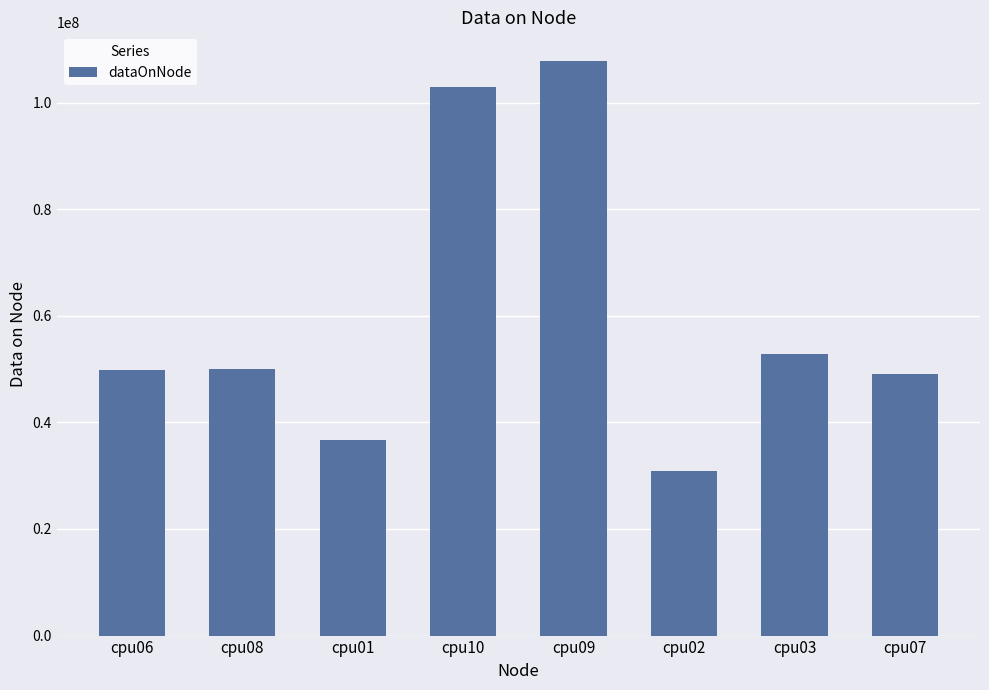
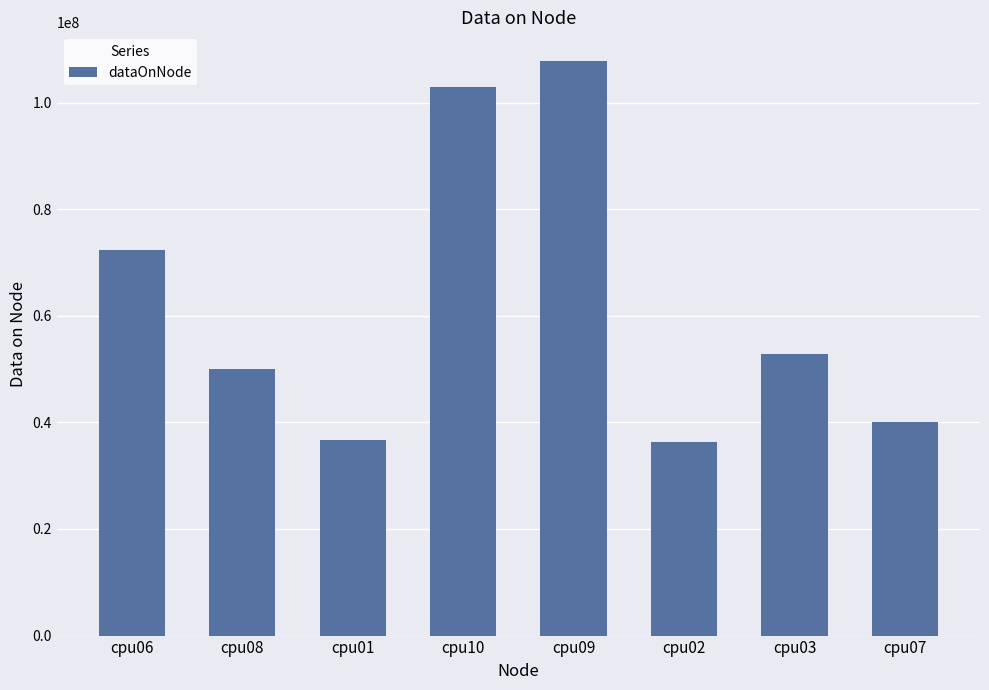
cpu06: 50000000 -> 72000000
cpu02: 31000000 -> 36000000
cpu07: 49000000 -> 40000000
